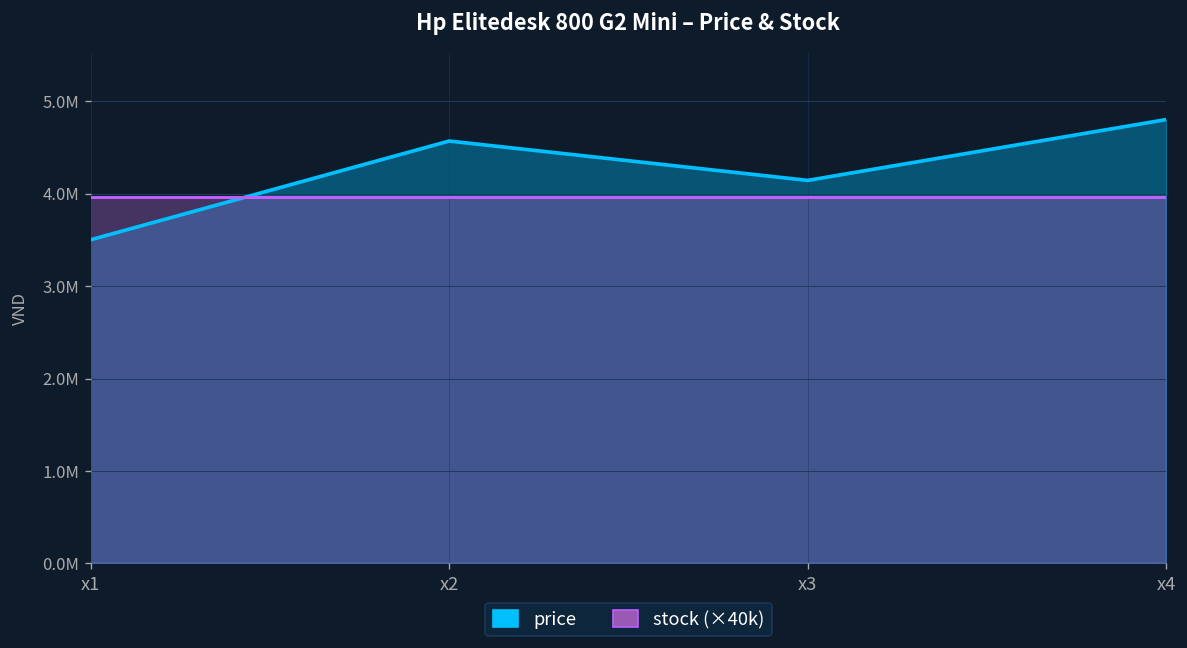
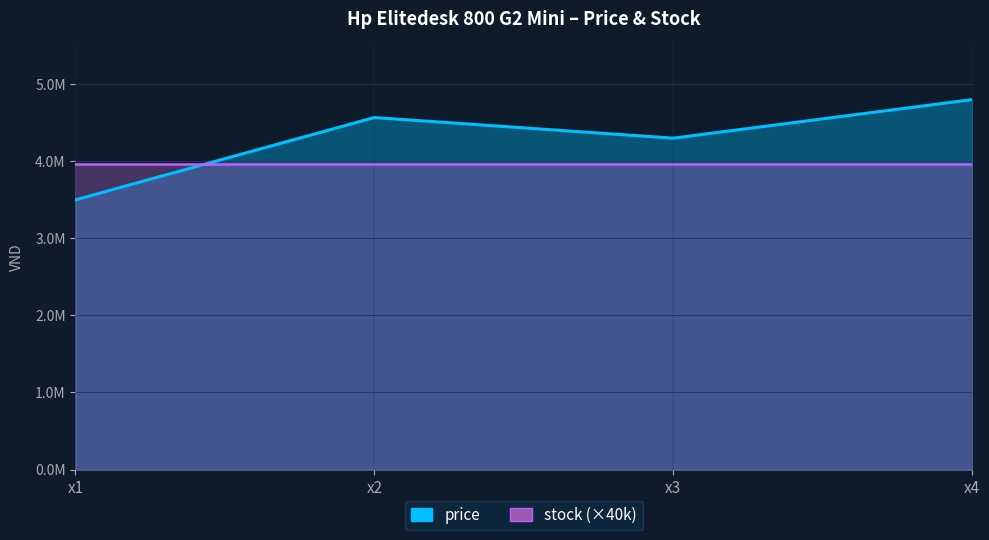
price, x3: 4100000 -> 4300000
